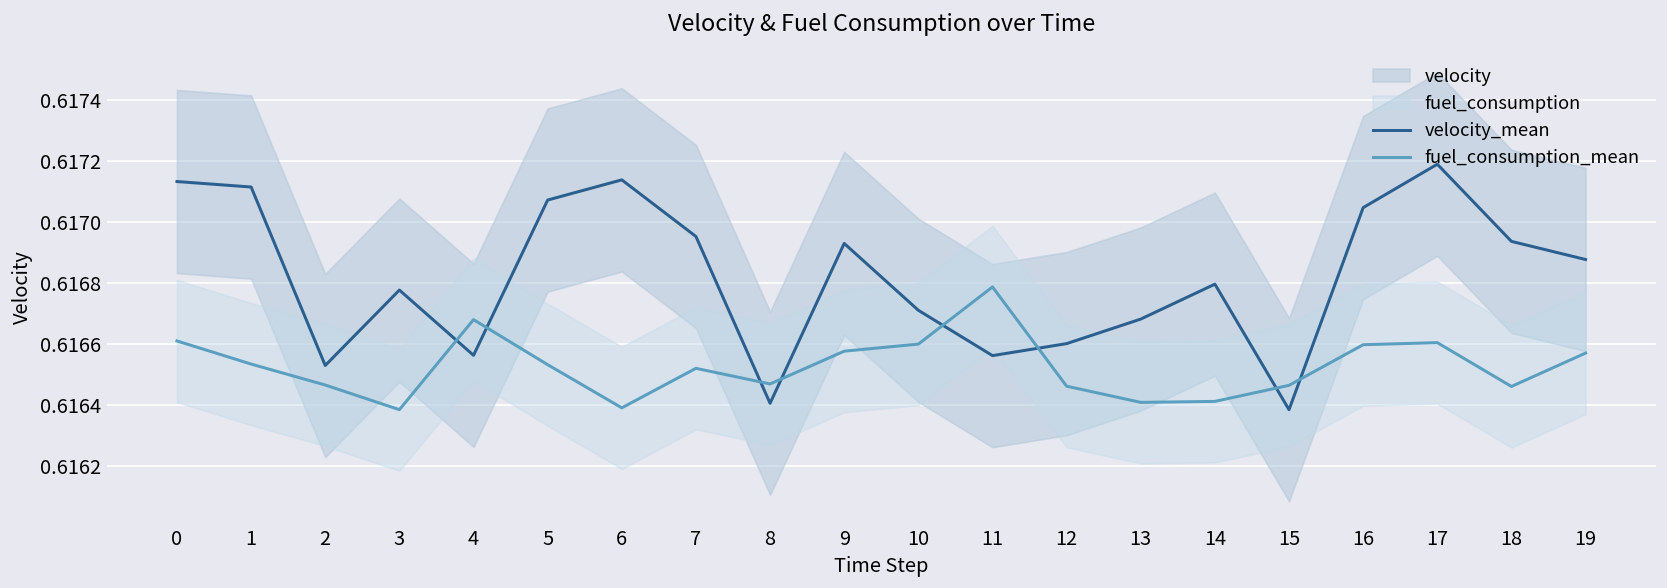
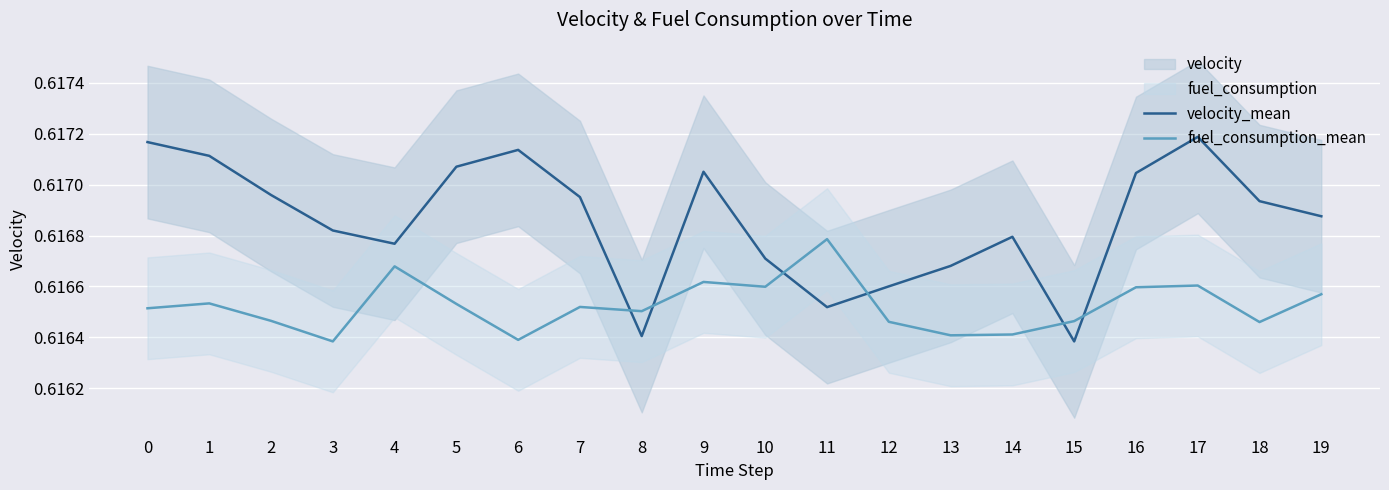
velocity_mean, 0: 0.61713 -> 0.61717
fuel_consumption_mean, 0: 0.61661 -> 0.61651
velocity_mean, 2: 0.61653 -> 0.61696
velocity_mean, 3: 0.61678 -> 0.61682
velocity_mean, 4: 0.61656 -> 0.61677
fuel_consumption_mean, 8: 0.61647 -> 0.61650
velocity_mean, 9: 0.61693 -> 0.61705
fuel_consumption_mean, 9: 0.61658 -> 0.61662
velocity_mean, 11: 0.61656 -> 0.61652
